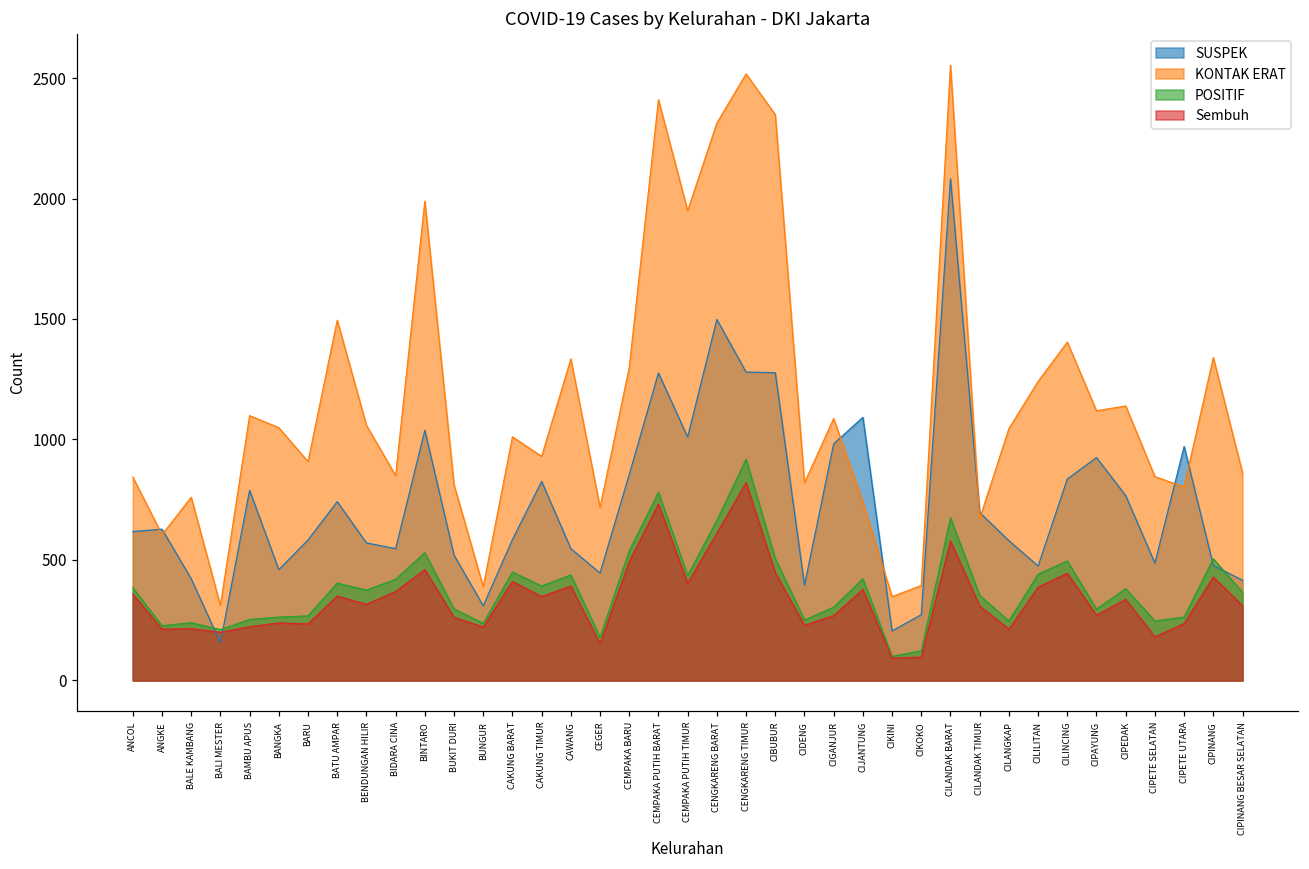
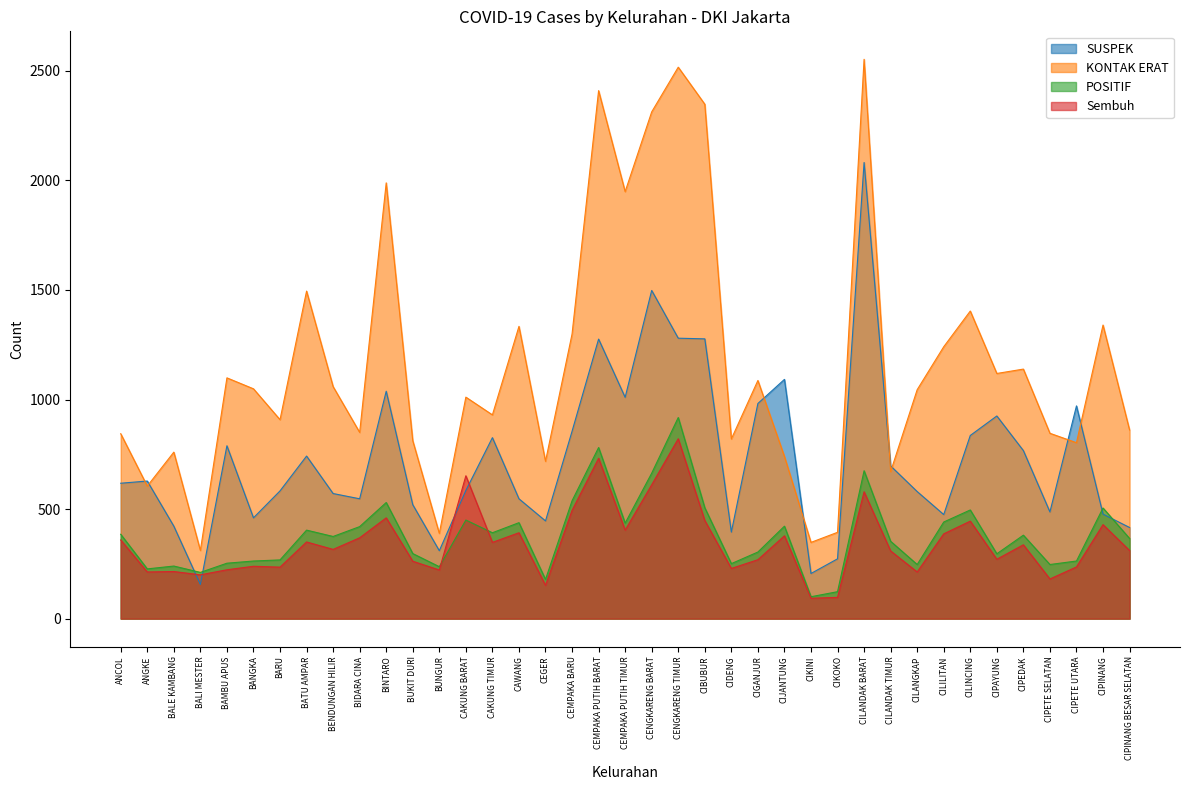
Sembuh, CAKUNG BARAT: 410 -> 650
